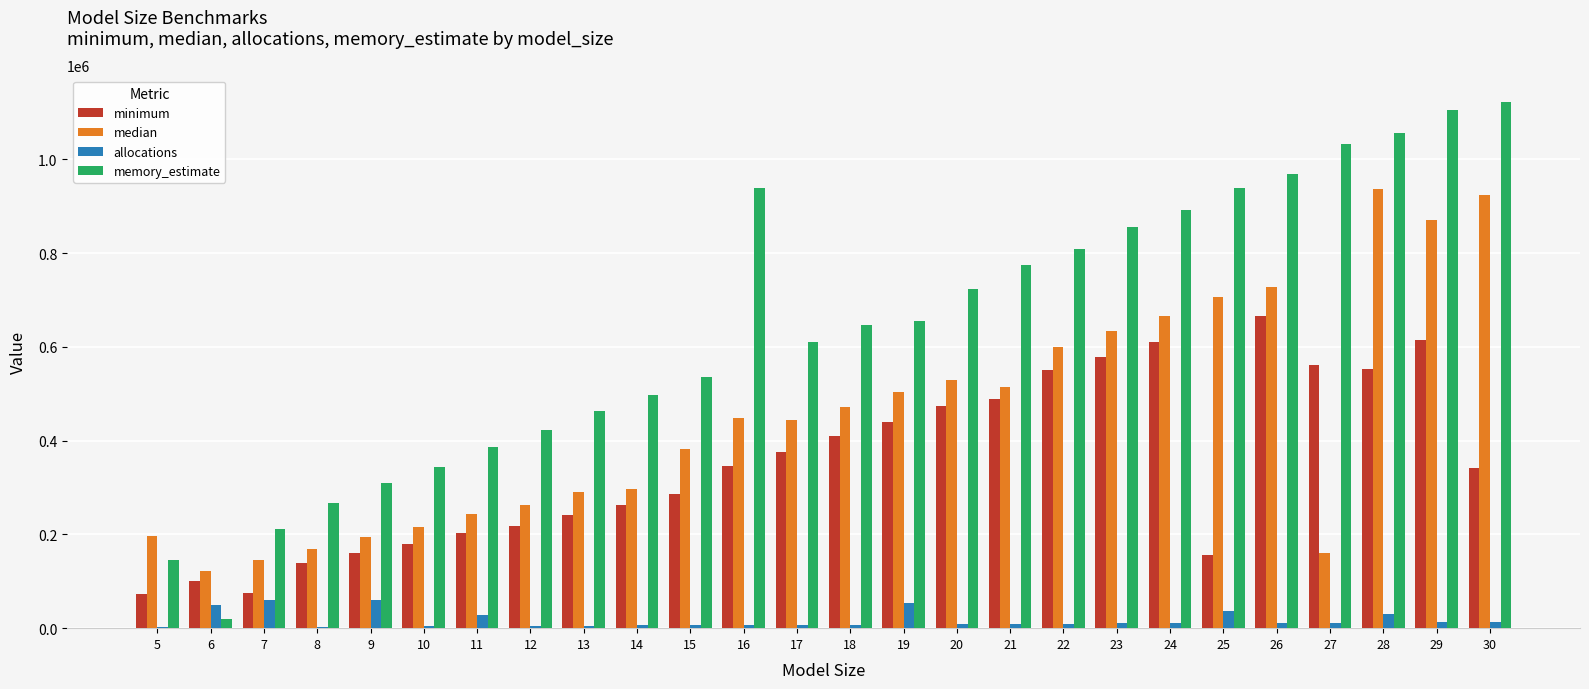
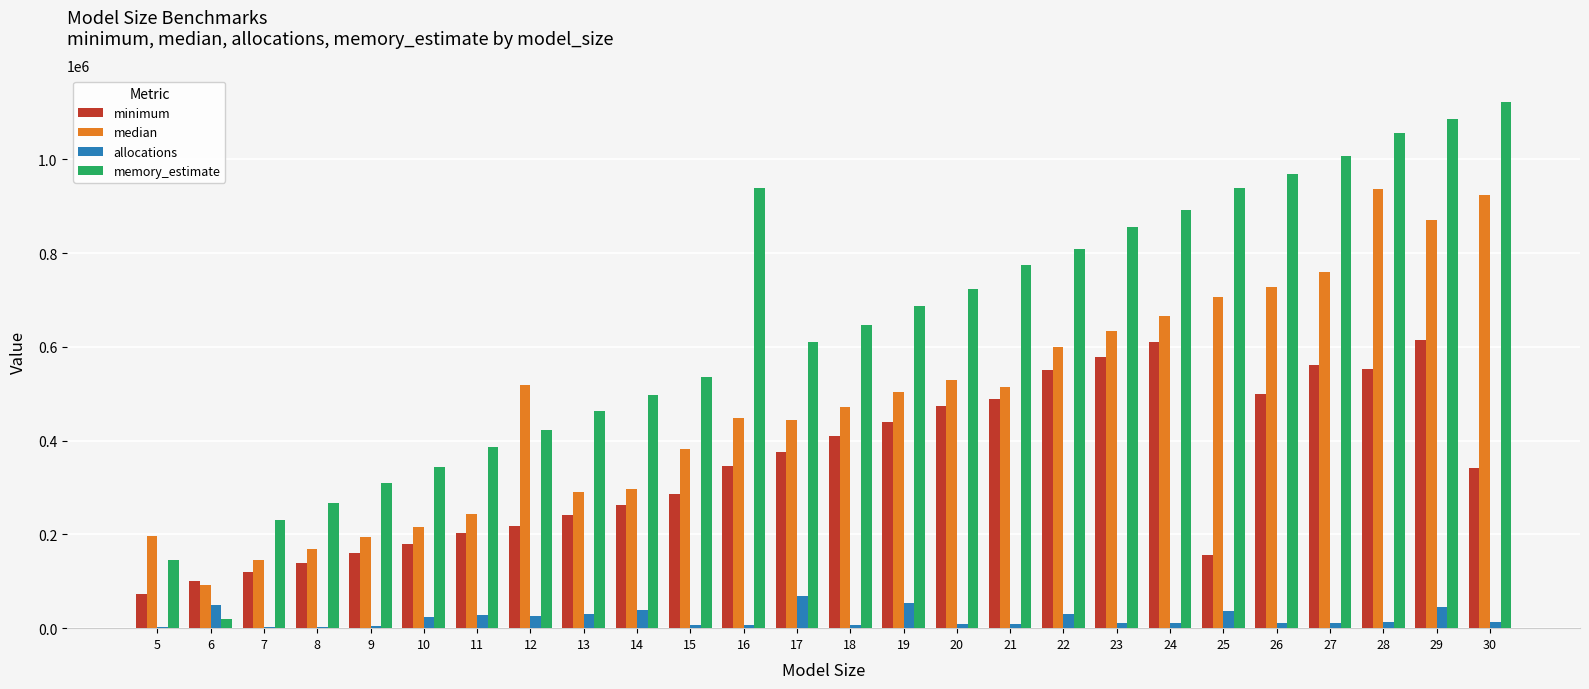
median, 6: 120000 -> 90000
minimum, 7: 70000 -> 120000
allocations, 7: 60000 -> 0
memory_estimate, 7: 210000 -> 230000
allocations, 9: 60000 -> 0
allocations, 10: 0 -> 20000
median, 12: 260000 -> 520000
allocations, 12: 0 -> 20000
allocations, 13: 10000 -> 30000
allocations, 14: 10000 -> 40000
allocations, 17: 10000 -> 70000
memory_estimate, 19: 650000 -> 690000
allocations, 22: 10000 -> 30000
minimum, 26: 670000 -> 500000
median, 27: 160000 -> 760000
memory_estimate, 27: 1030000 -> 1010000
allocations, 28: 30000 -> 10000
allocations, 29: 10000 -> 50000
memory_estimate, 29: 1100000 -> 1090000
